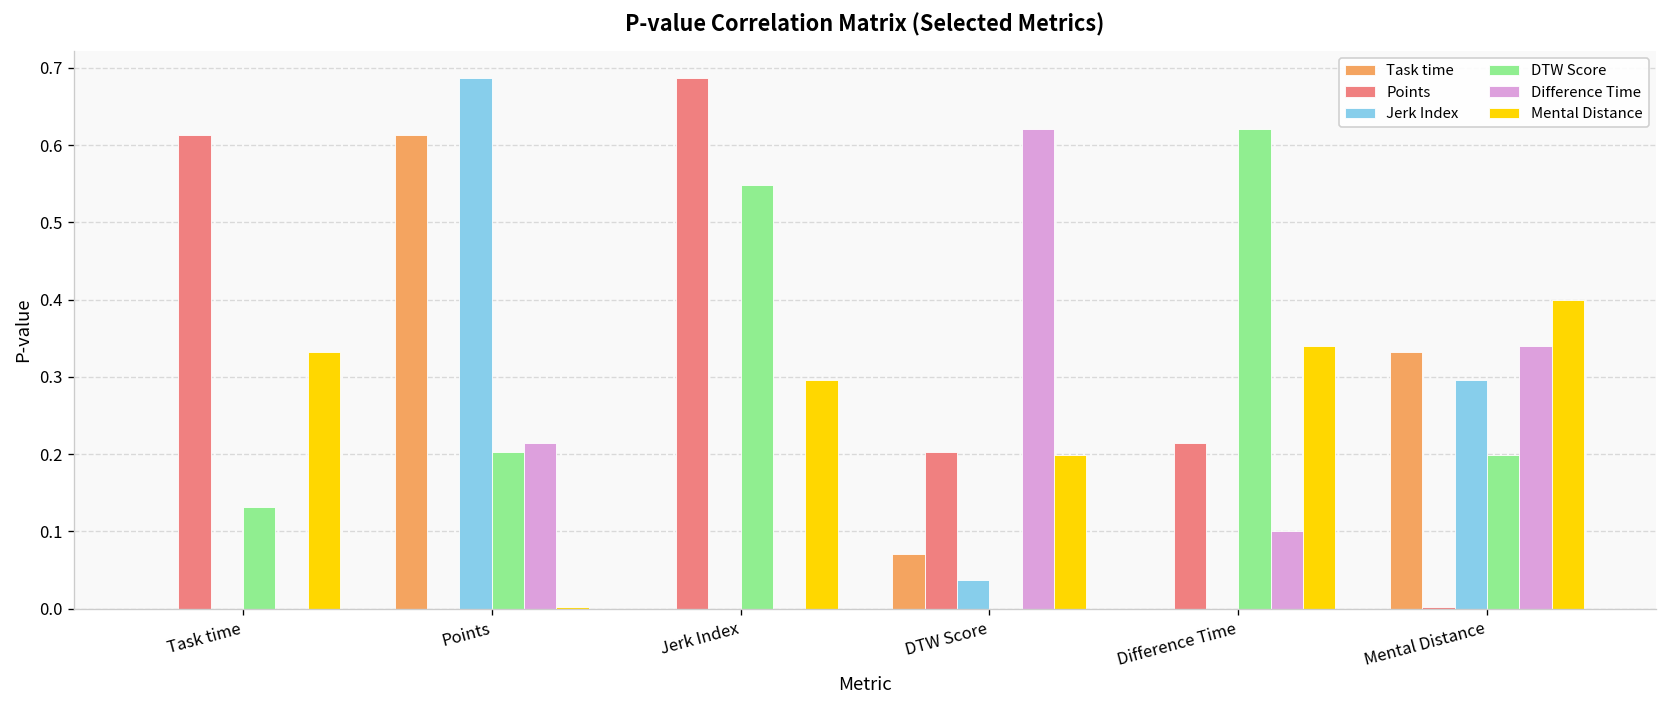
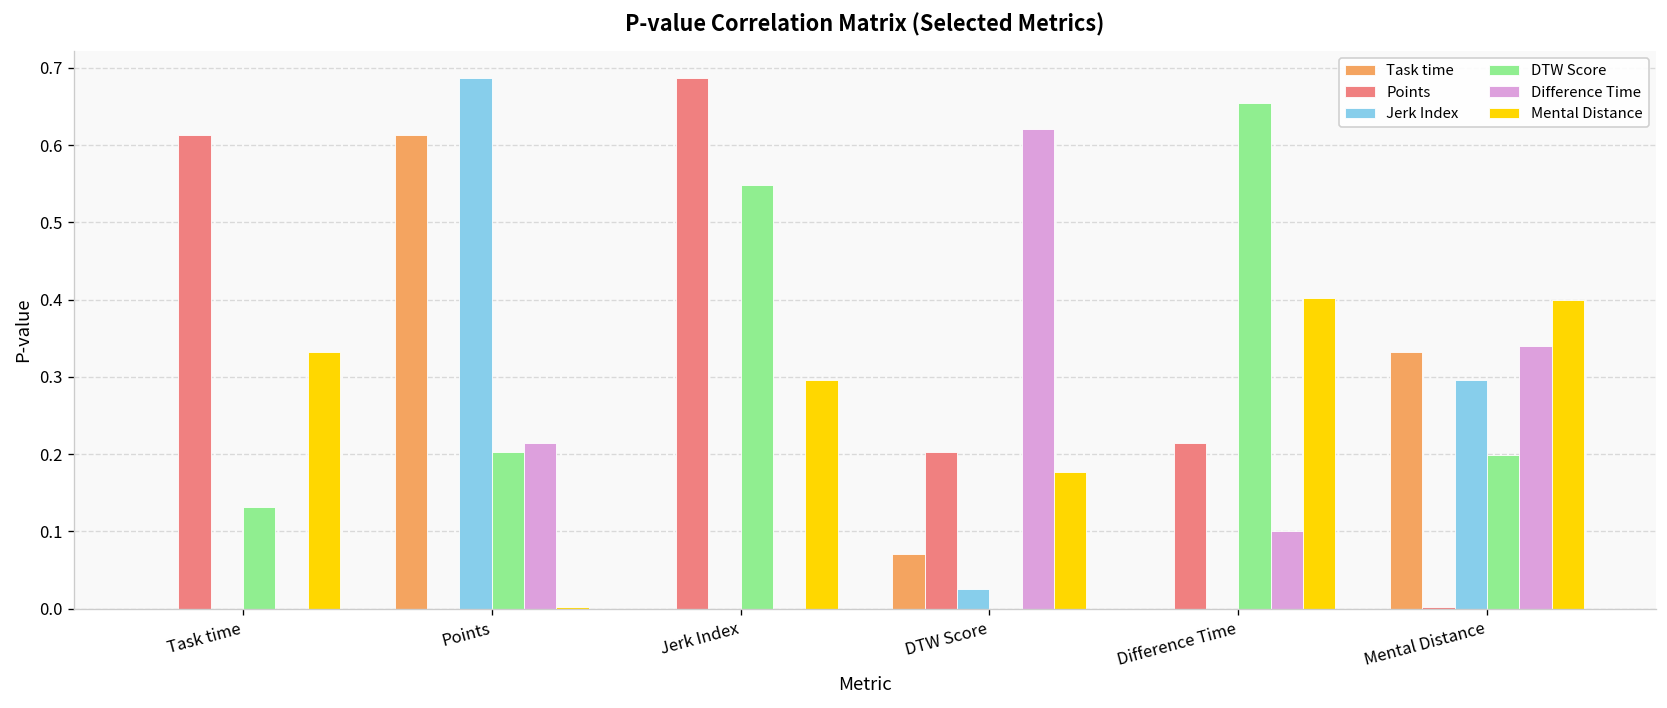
Jerk Index, DTW Score: 0.04 -> 0.03
Mental Distance, DTW Score: 0.20 -> 0.18
DTW Score, Difference Time: 0.62 -> 0.65
Mental Distance, Difference Time: 0.34 -> 0.40
